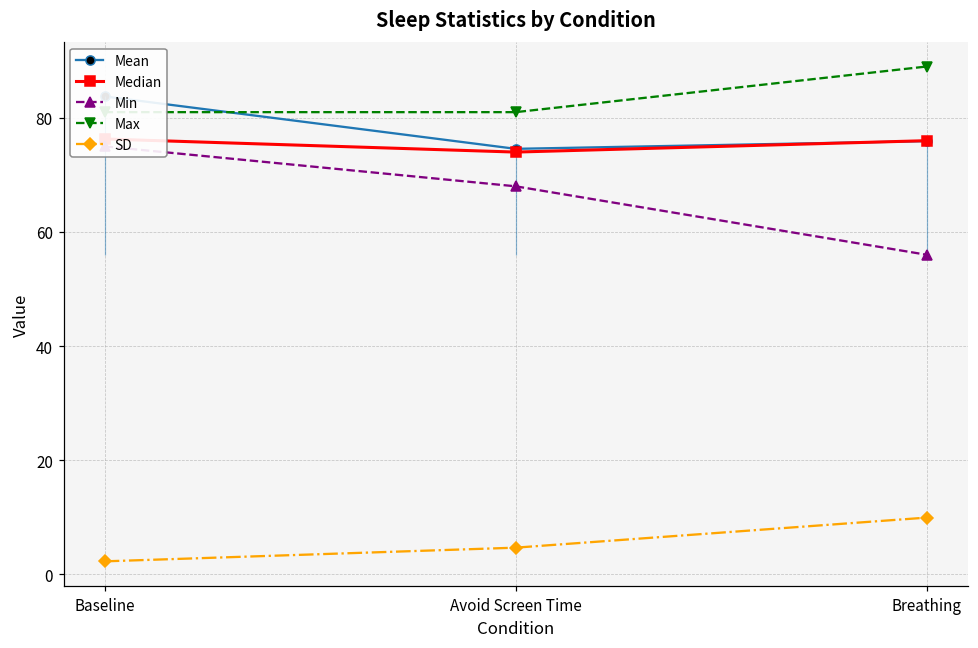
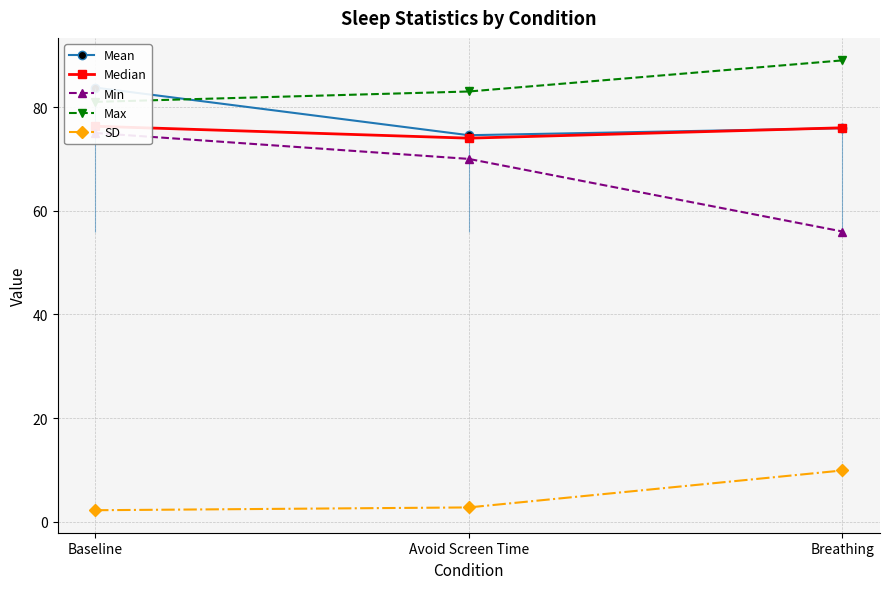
Min, Avoid Screen Time: 68 -> 70
Max, Avoid Screen Time: 81 -> 83
SD, Avoid Screen Time: 5 -> 3
